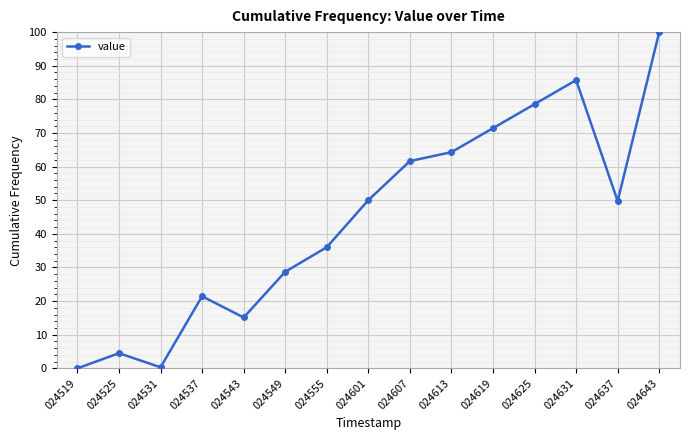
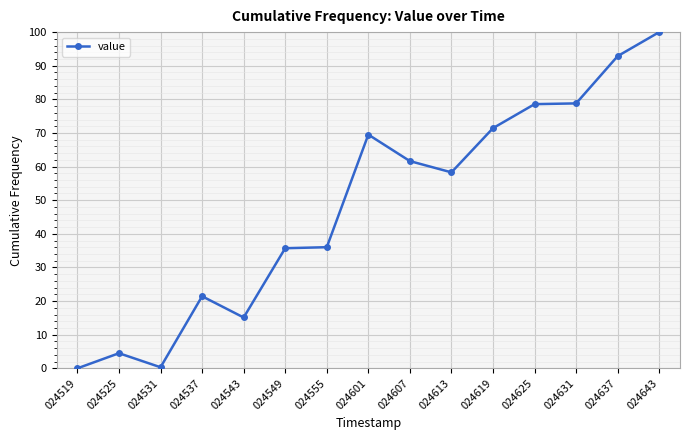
024549: 29 -> 36
024601: 50 -> 70
024613: 64 -> 58
024631: 86 -> 79
024637: 50 -> 93
